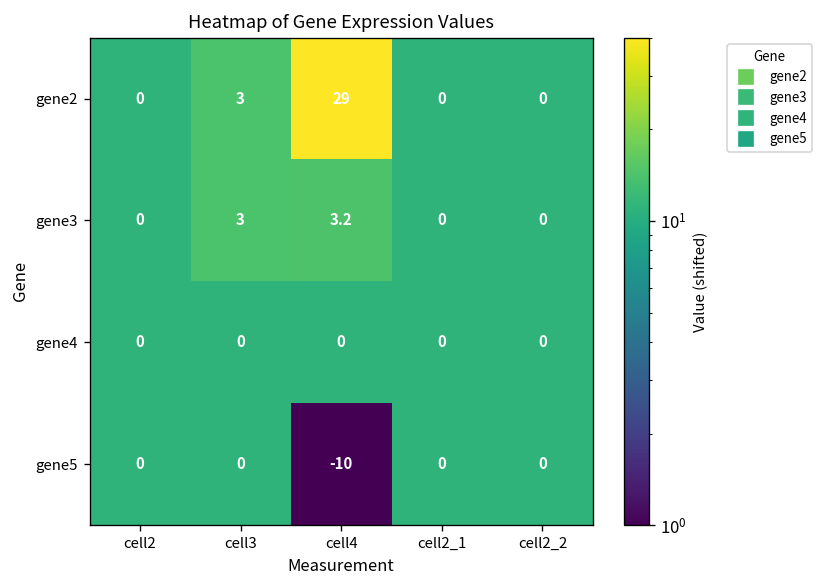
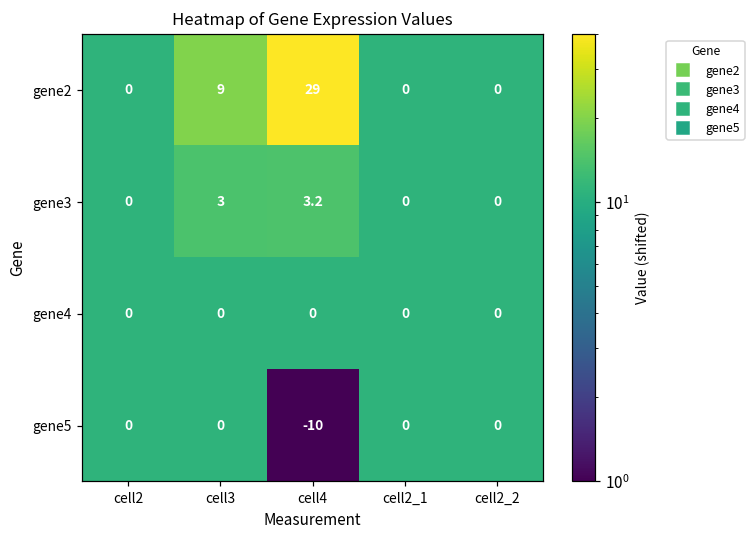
gene2, cell3: 3 -> 9
